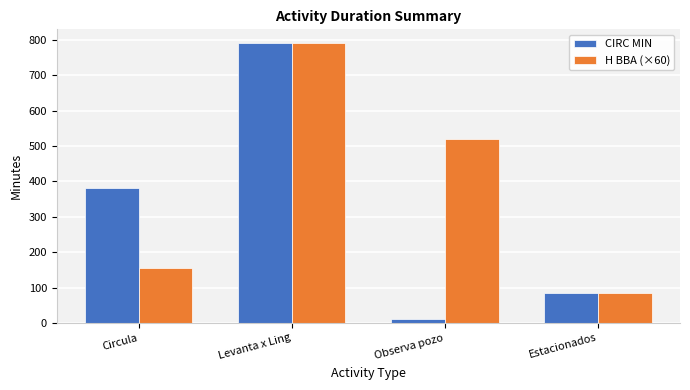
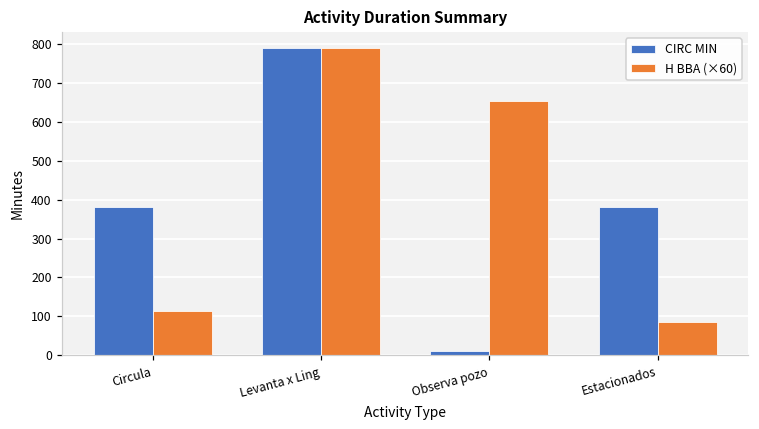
H BBA (×60), Circula: 150 -> 110
H BBA (×60), Observa pozo: 520 -> 650
CIRC MIN, Estacionados: 90 -> 380
